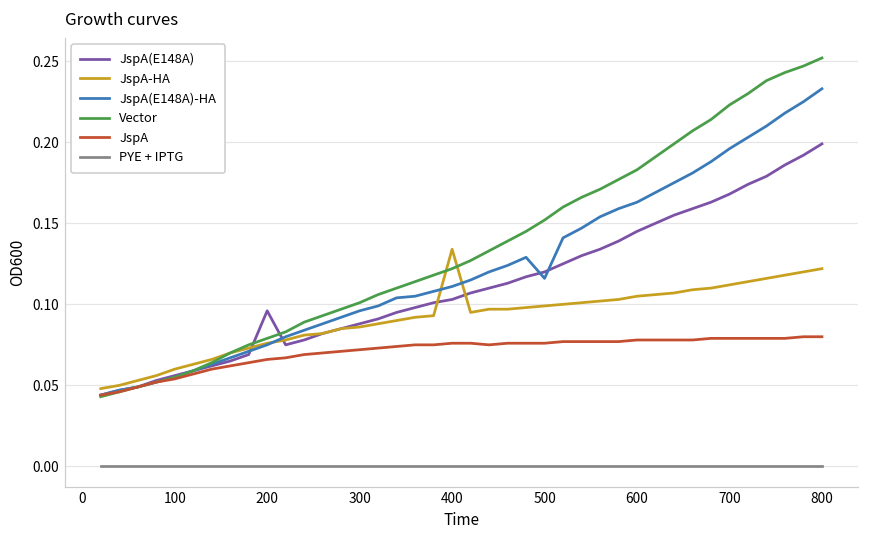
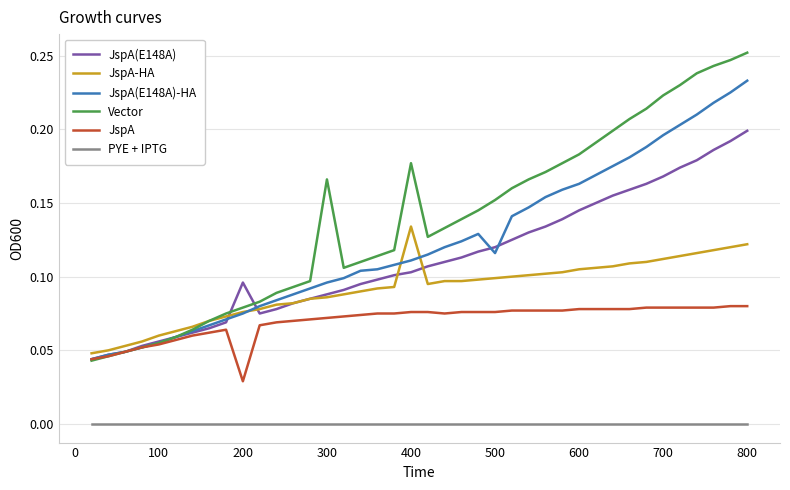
JspA, 200: 0.066 -> 0.029
Vector, 300: 0.101 -> 0.166
Vector, 400: 0.122 -> 0.177
